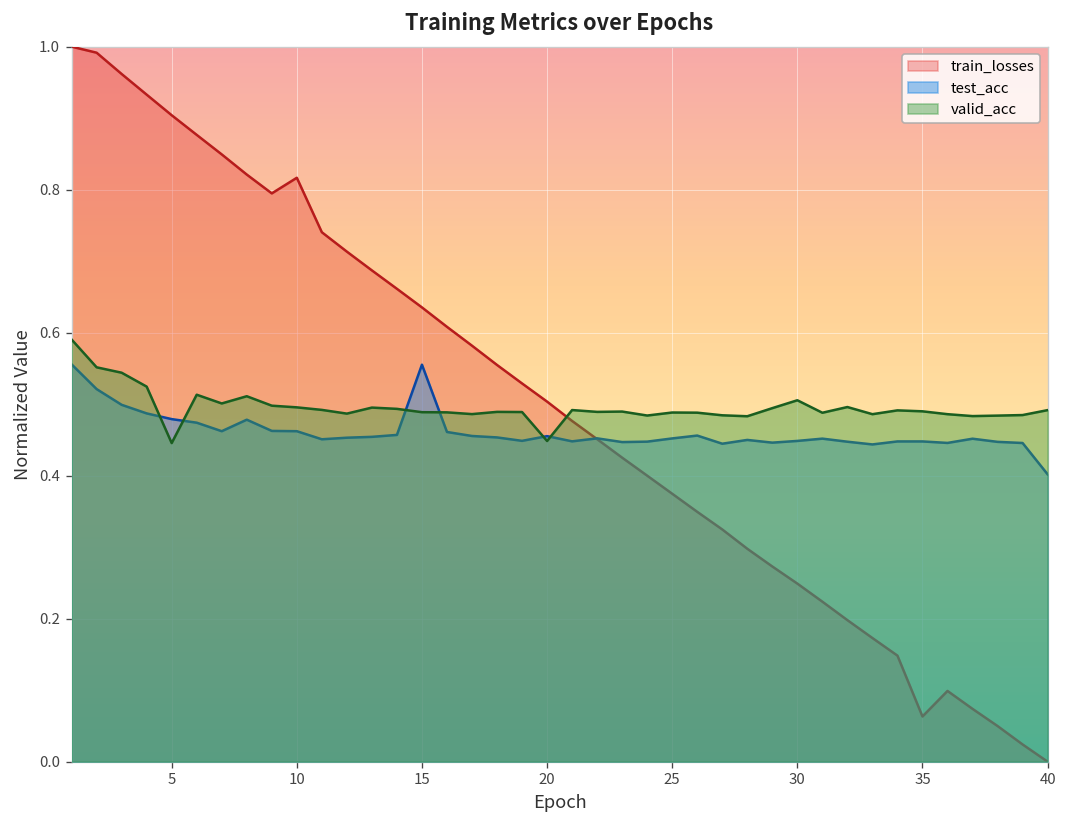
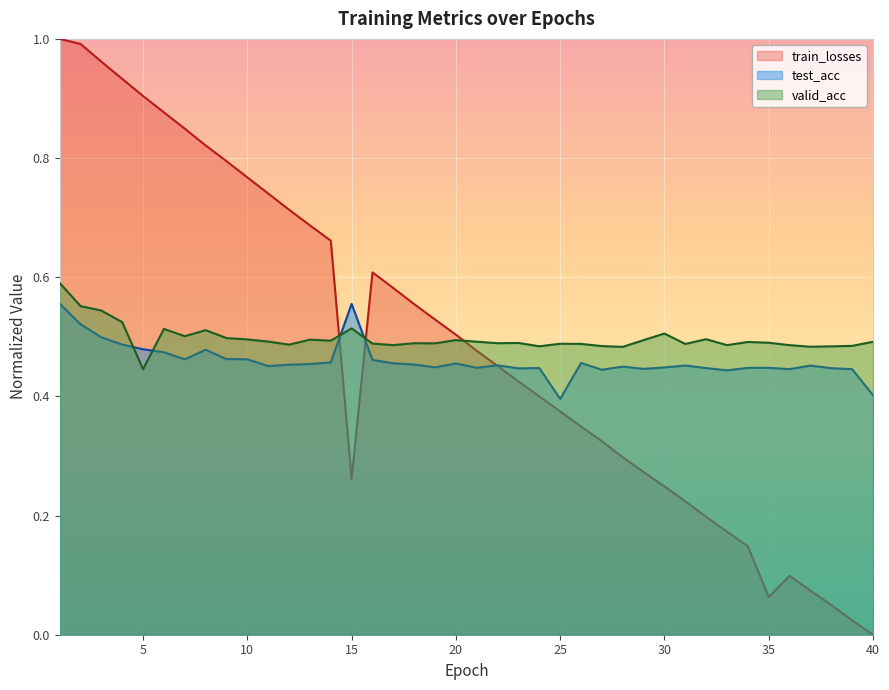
train_losses, 10: 0.82 -> 0.77
train_losses, 15: 0.64 -> 0.26
valid_acc, 15: 0.49 -> 0.51
valid_acc, 20: 0.45 -> 0.49
test_acc, 25: 0.45 -> 0.40
